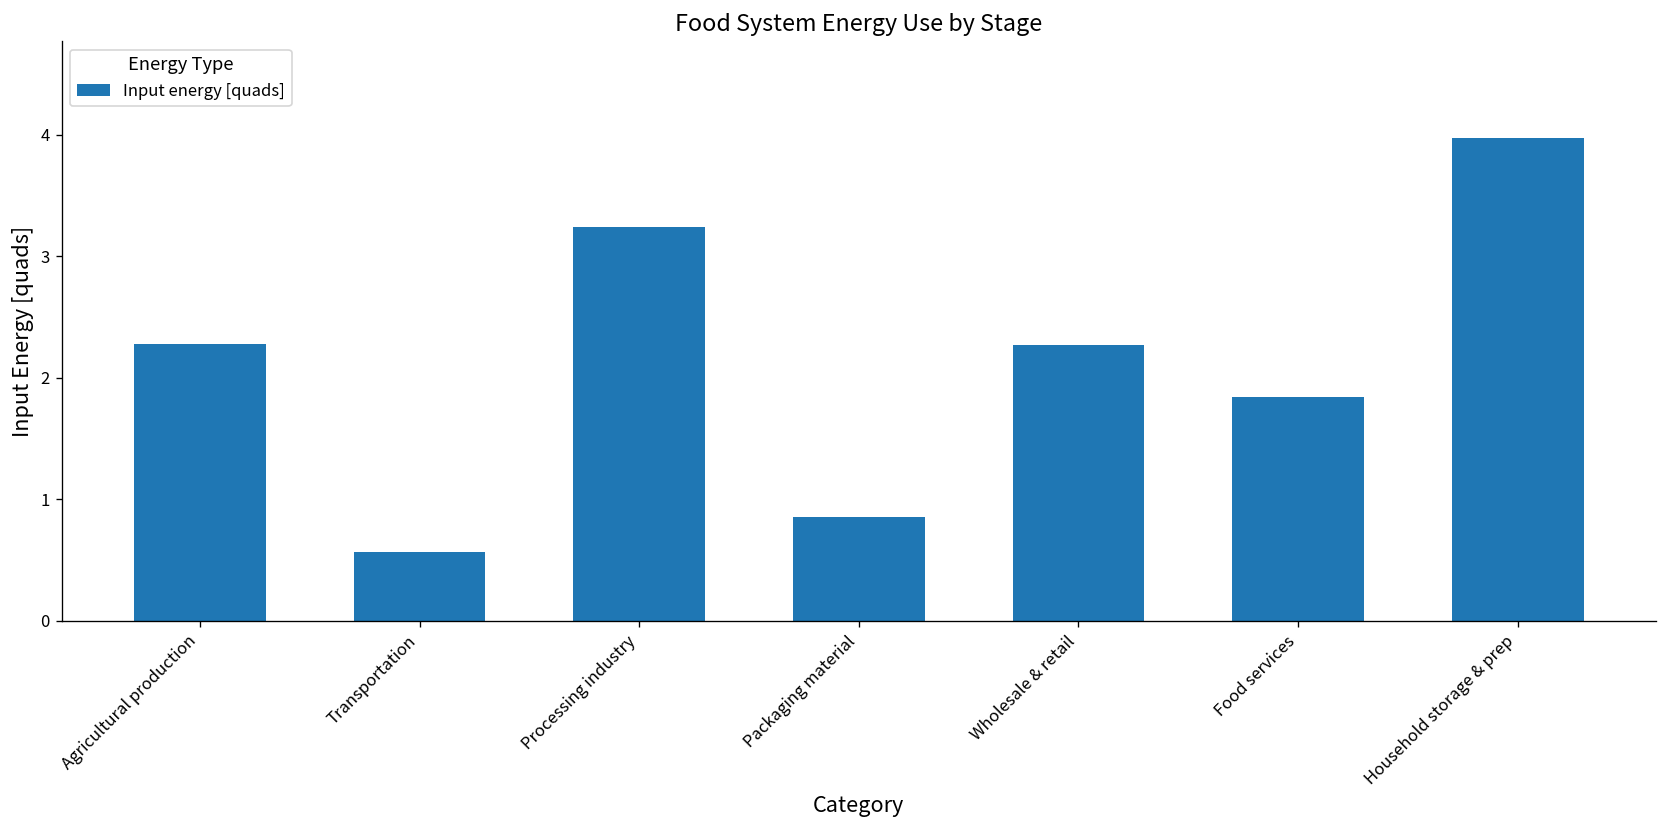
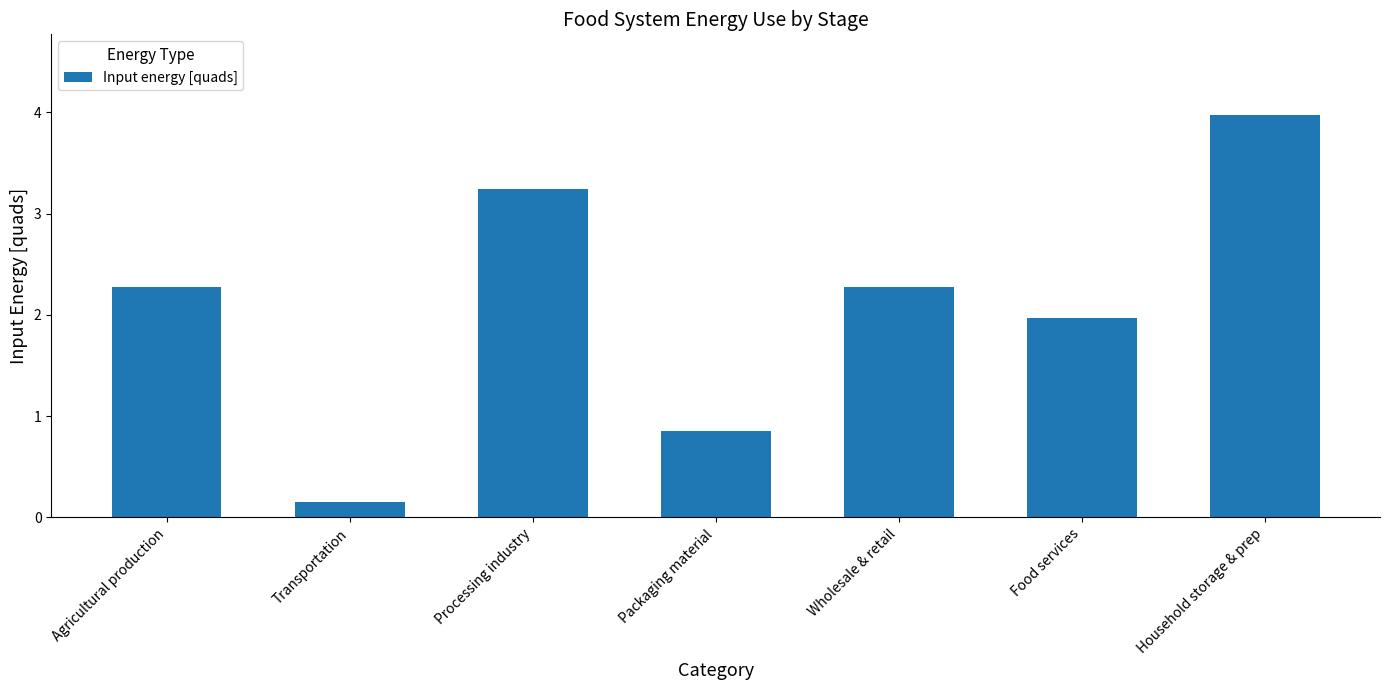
Transportation: 0.57 -> 0.15
Food services: 1.85 -> 1.97
